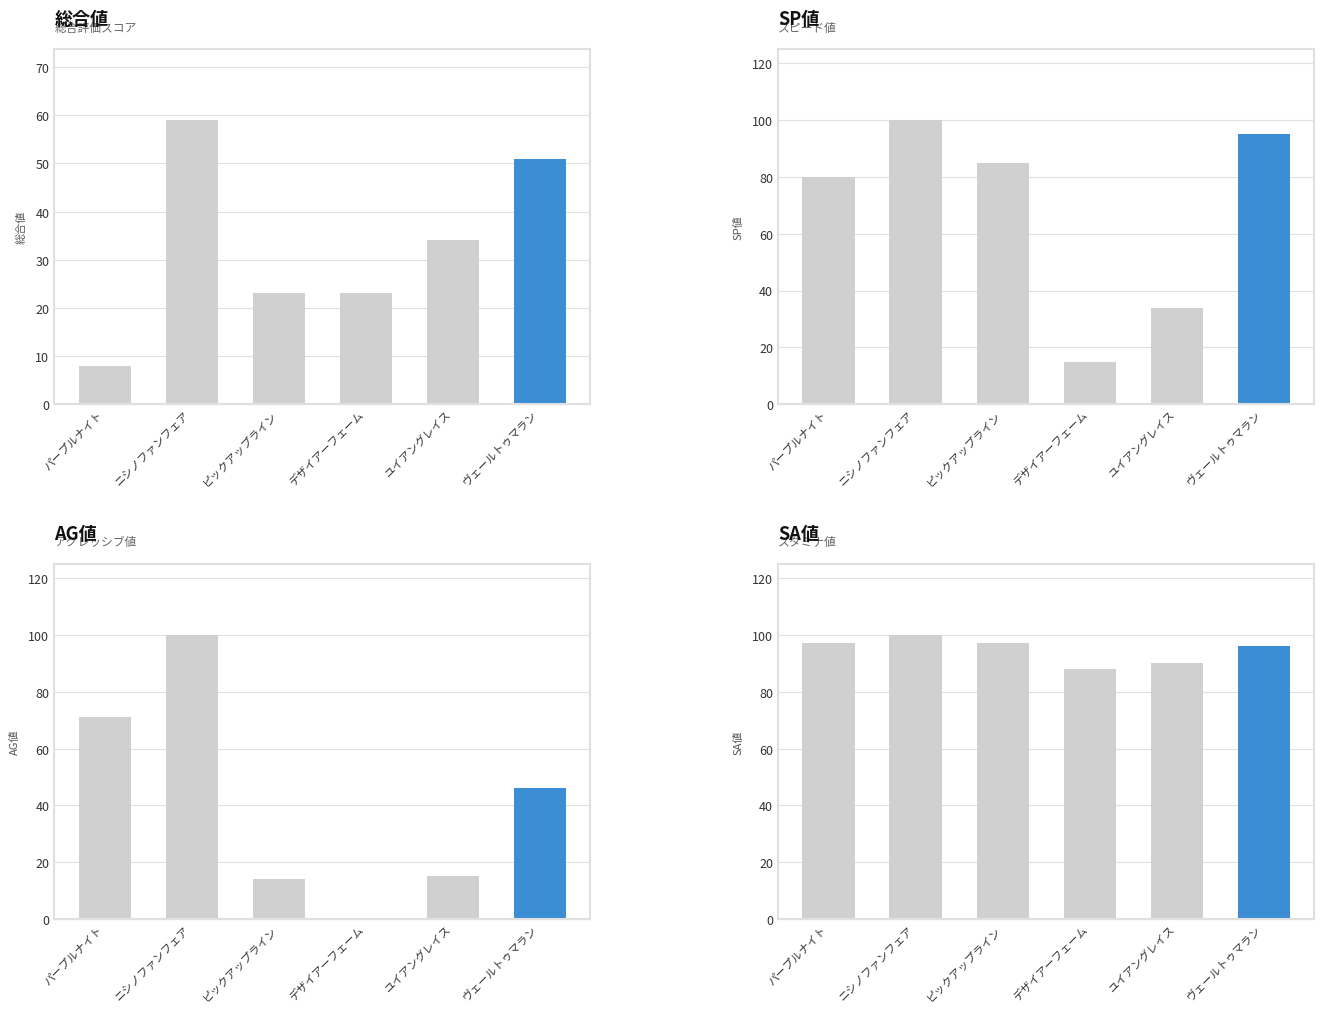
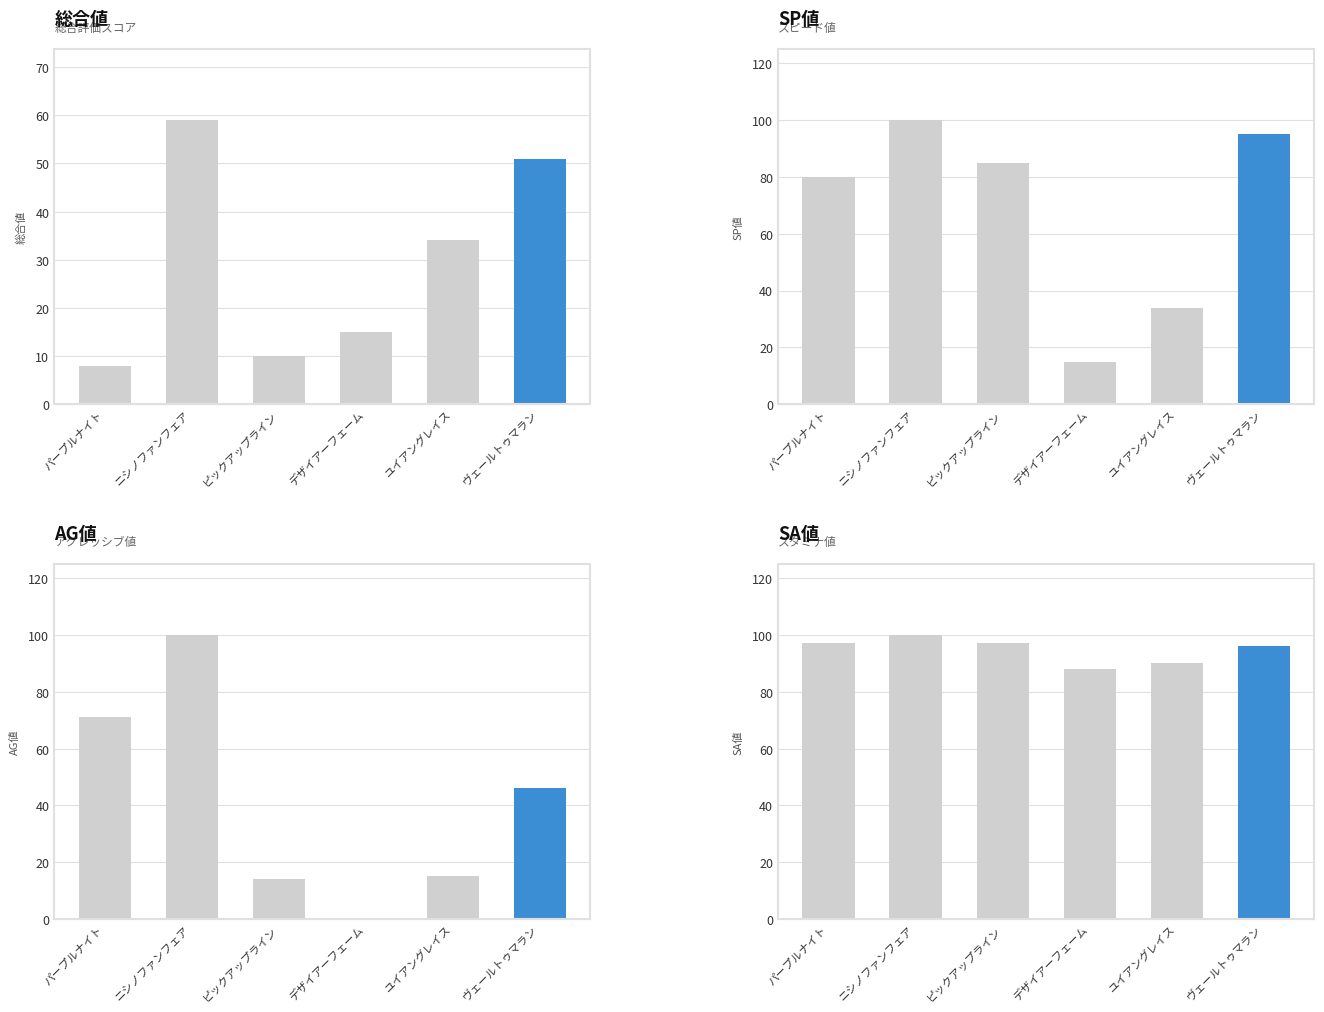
総合値, ピックアップライン: 23 -> 10
総合値, デザイアーフェーム: 23 -> 15
